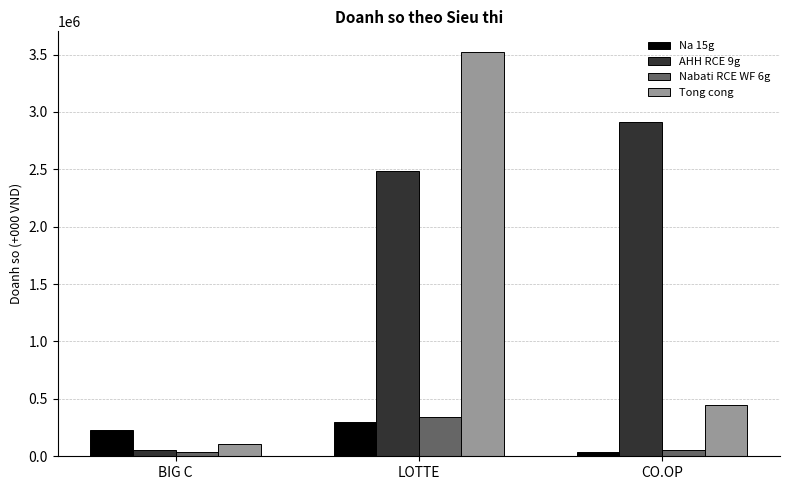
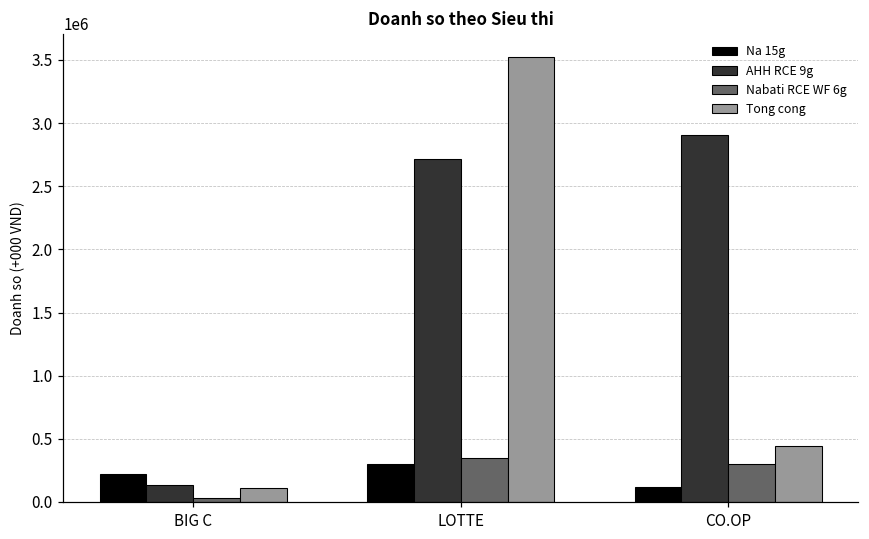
AHH RCE 9g, BIG C: 50000 -> 140000
AHH RCE 9g, LOTTE: 2490000 -> 2710000
Na 15g, CO.OP: 40000 -> 110000
Nabati RCE WF 6g, CO.OP: 60000 -> 300000
